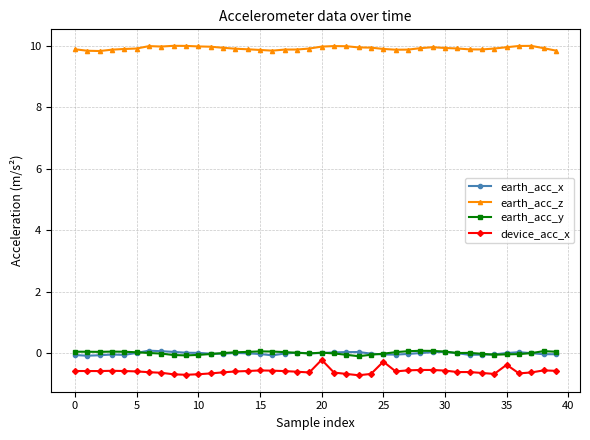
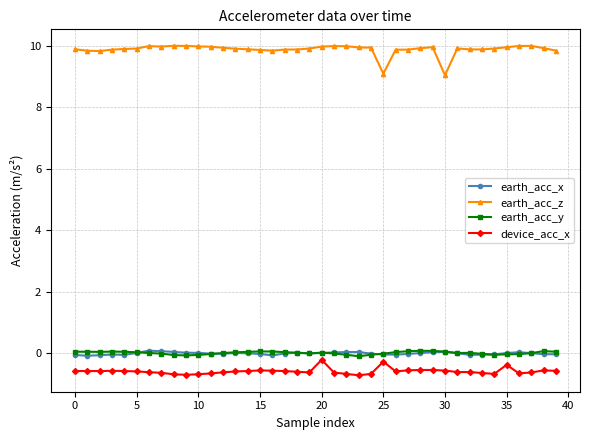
earth_acc_z, 25: 9.9 -> 9.1
earth_acc_z, 30: 9.9 -> 9.0
